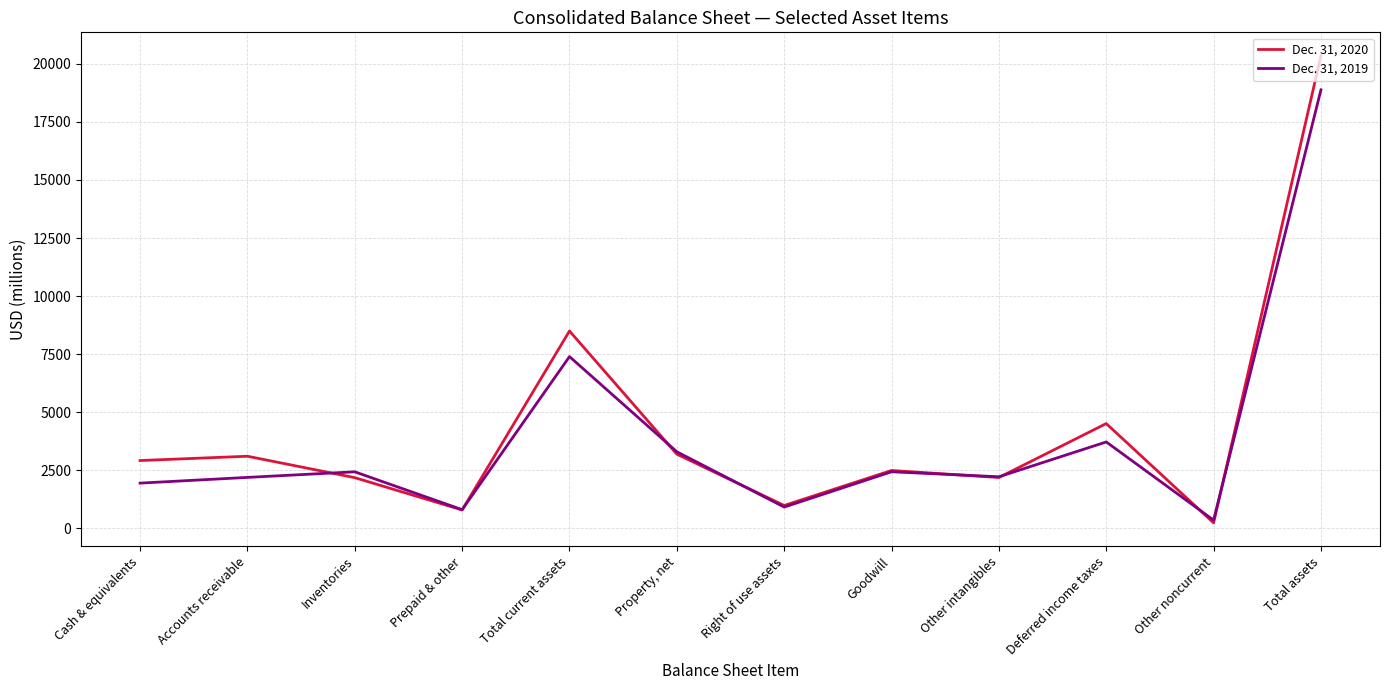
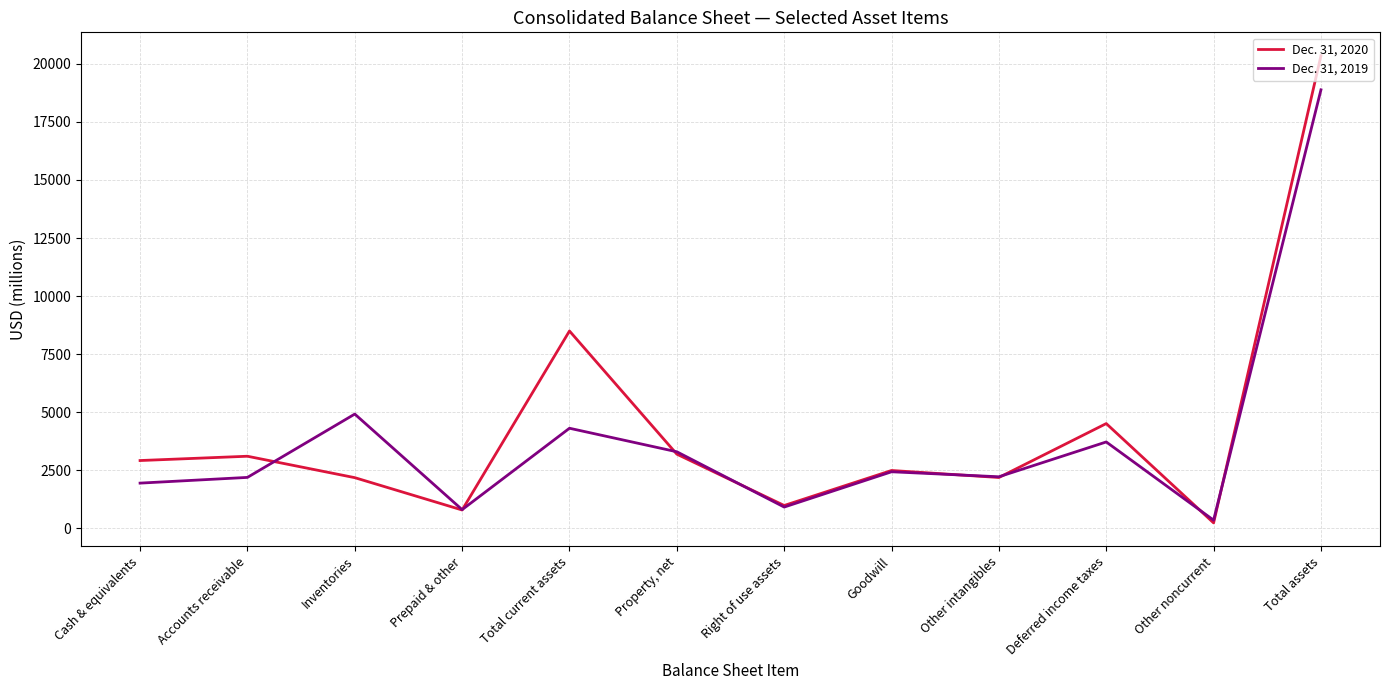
Dec. 31, 2019, Inventories: 2400 -> 4900
Dec. 31, 2019, Total current assets: 7400 -> 4300
